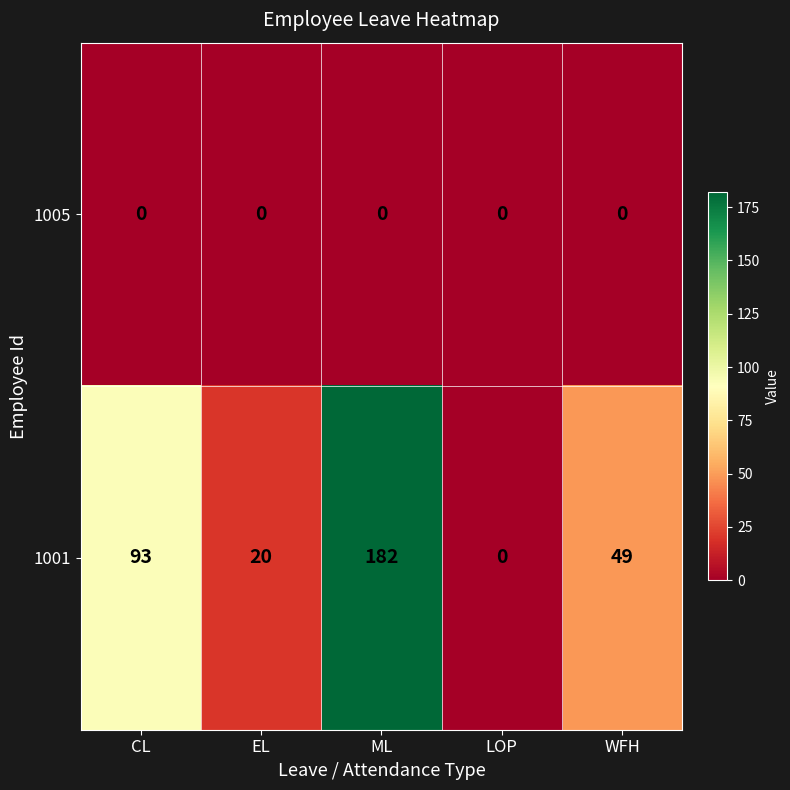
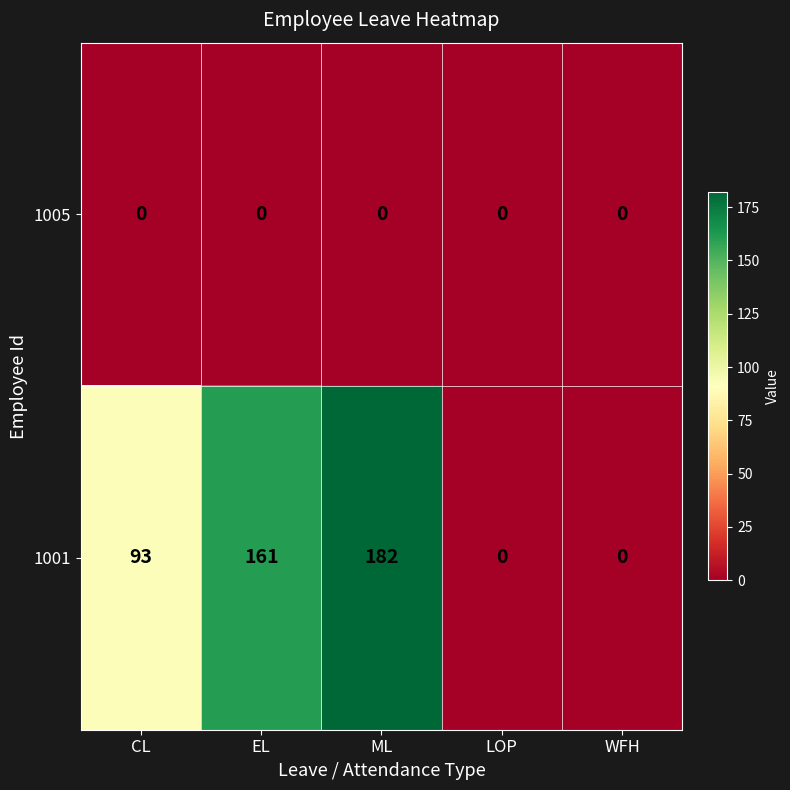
1001, EL: 20 -> 161
1001, WFH: 49 -> 0
